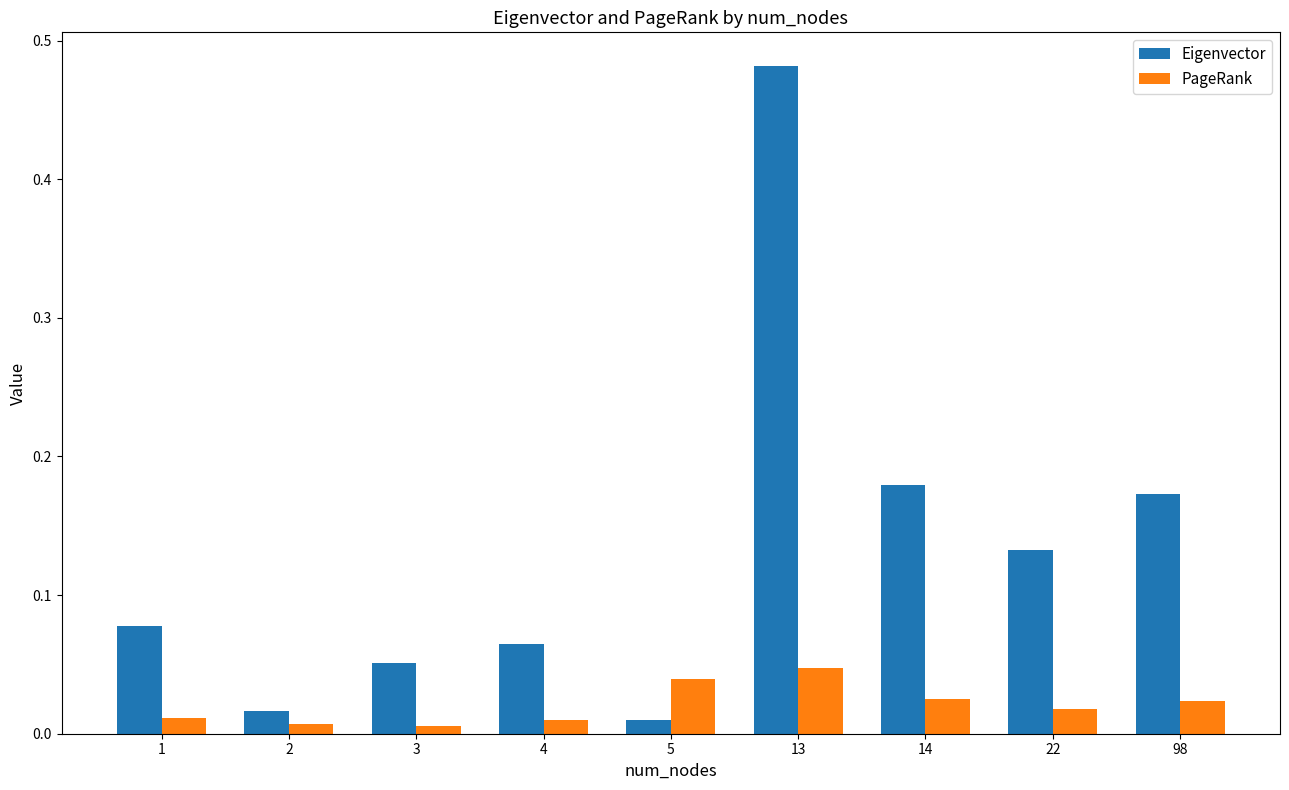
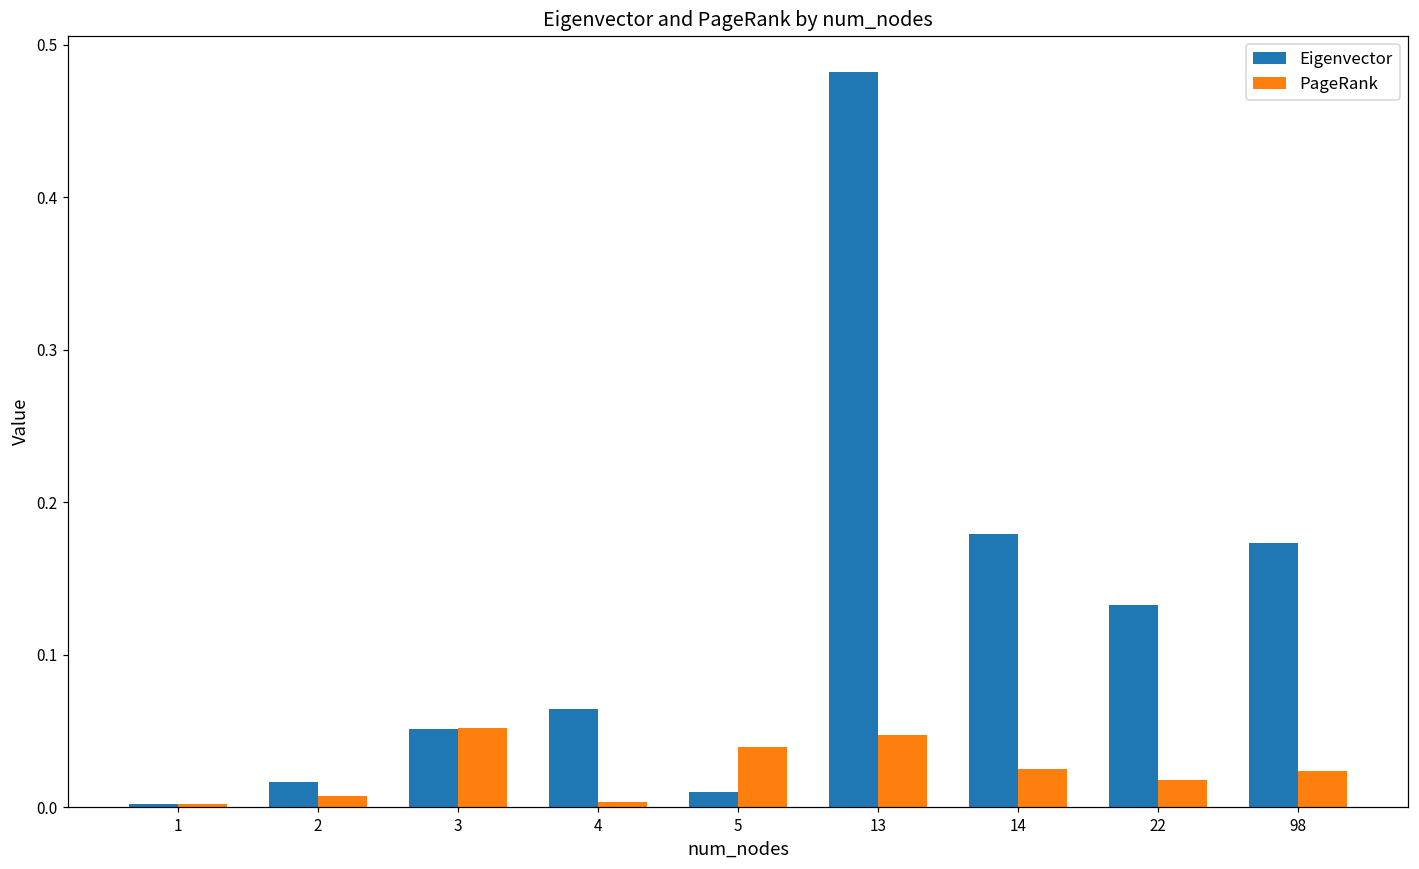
Eigenvector, 1: 0.077 -> 0.002
PageRank, 1: 0.011 -> 0.002
PageRank, 3: 0.006 -> 0.052
PageRank, 4: 0.010 -> 0.003
